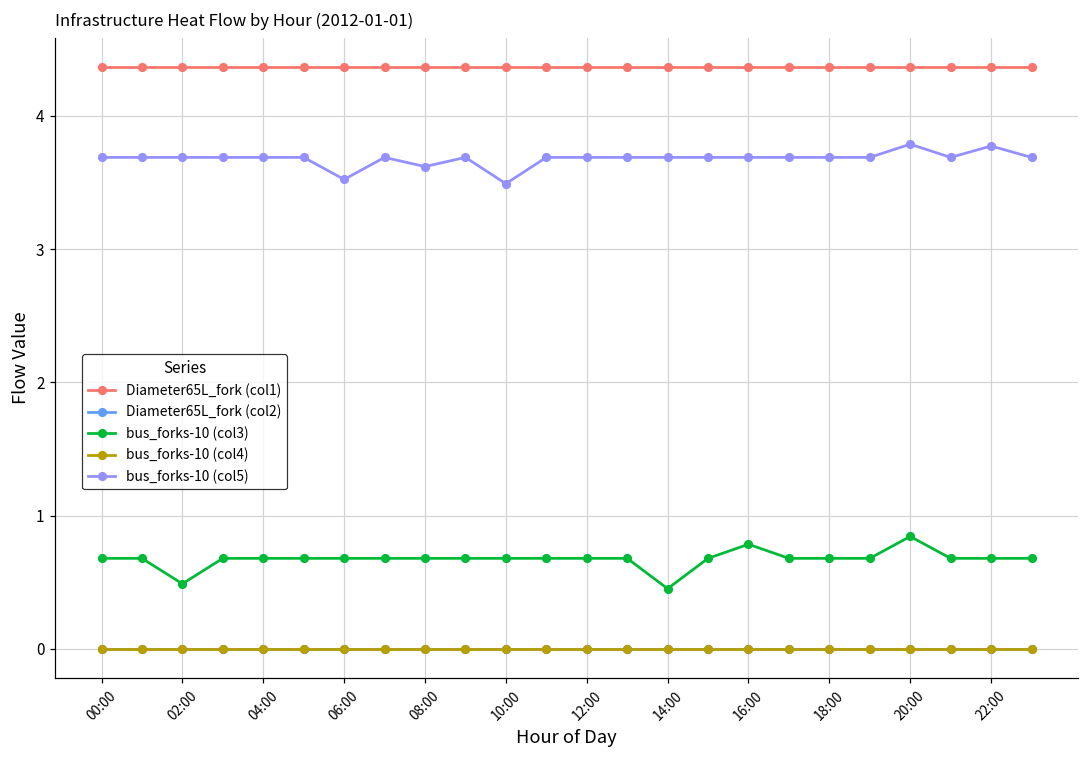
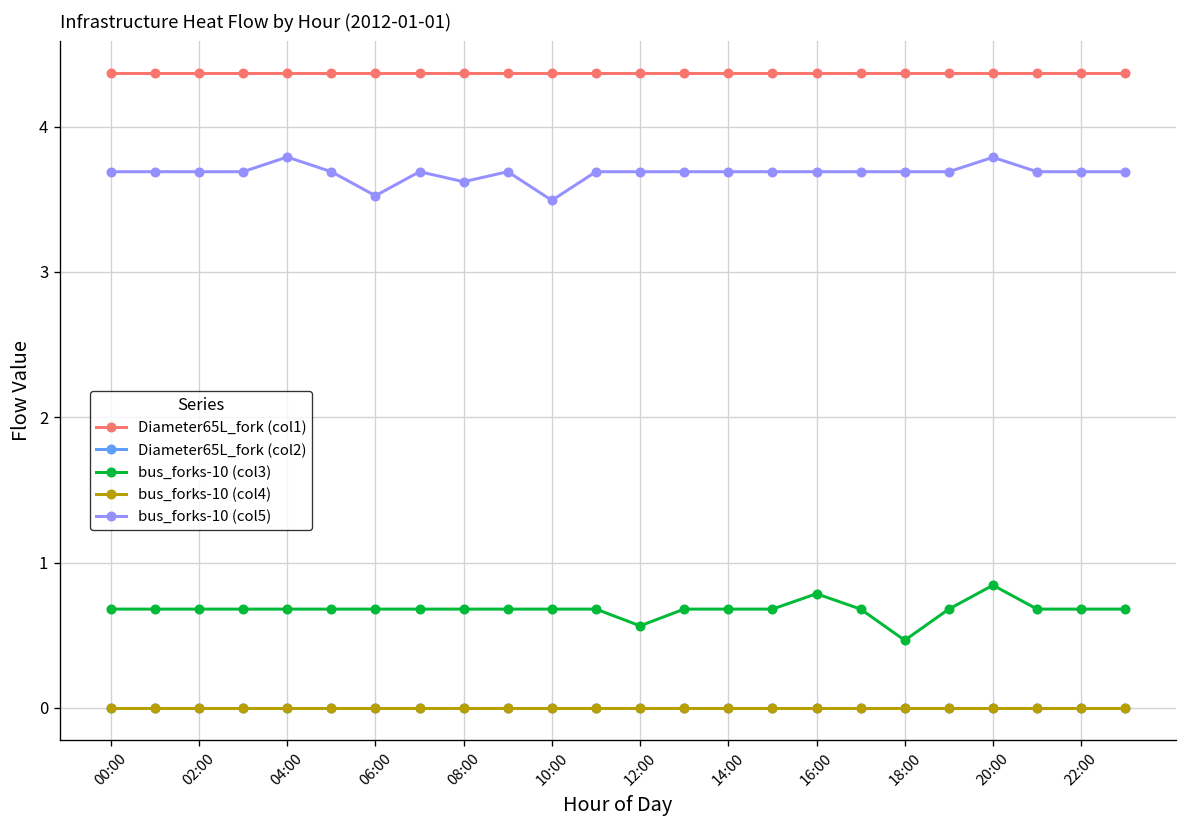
bus_forks-10 (col3), 02:00: 0.49 -> 0.68
bus_forks-10 (col5), 04:00: 3.69 -> 3.79
bus_forks-10 (col3), 12:00: 0.68 -> 0.56
bus_forks-10 (col3), 14:00: 0.45 -> 0.68
bus_forks-10 (col3), 18:00: 0.68 -> 0.46
bus_forks-10 (col5), 22:00: 3.77 -> 3.69
